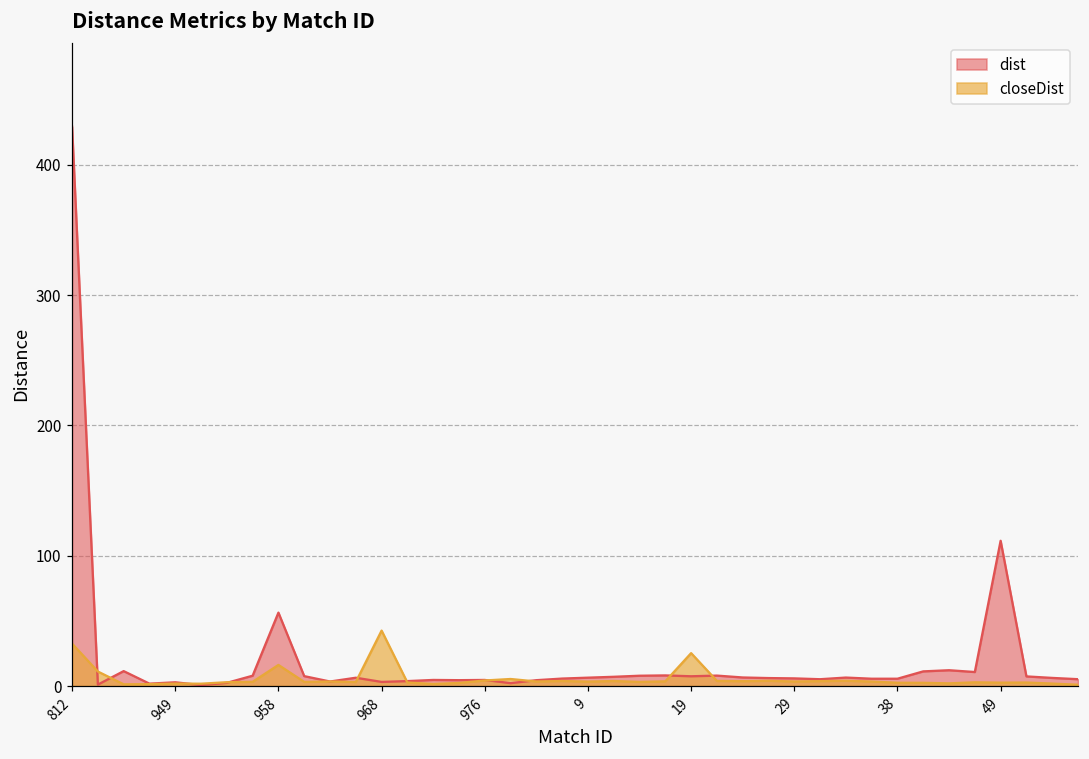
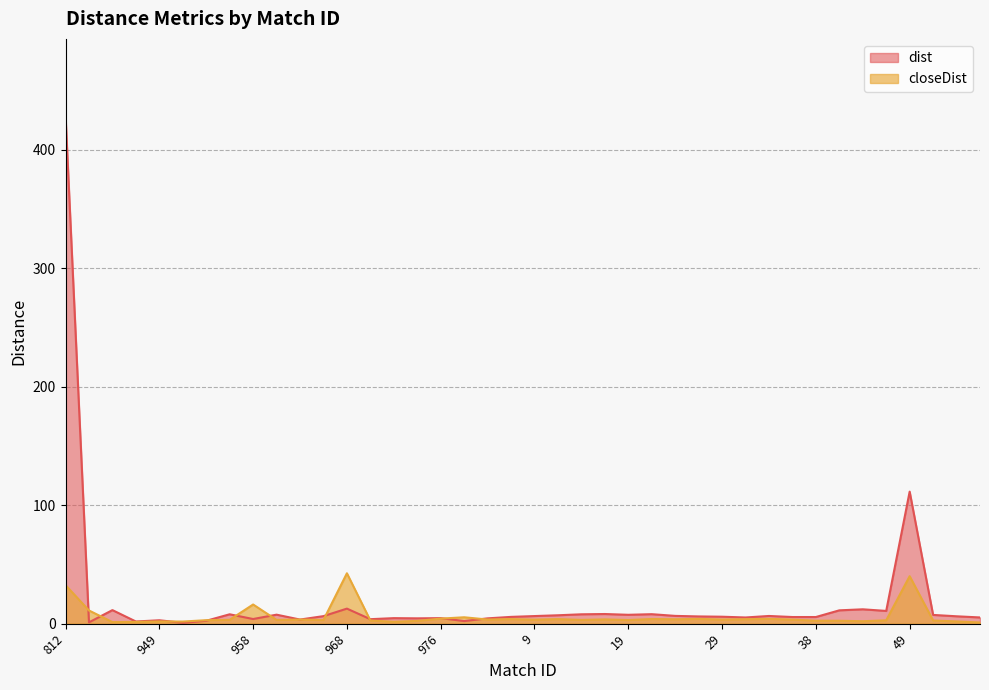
dist, 958: 56 -> 4
dist, 968: 3 -> 13
closeDist, 19: 25 -> 3
closeDist, 49: 3 -> 40
